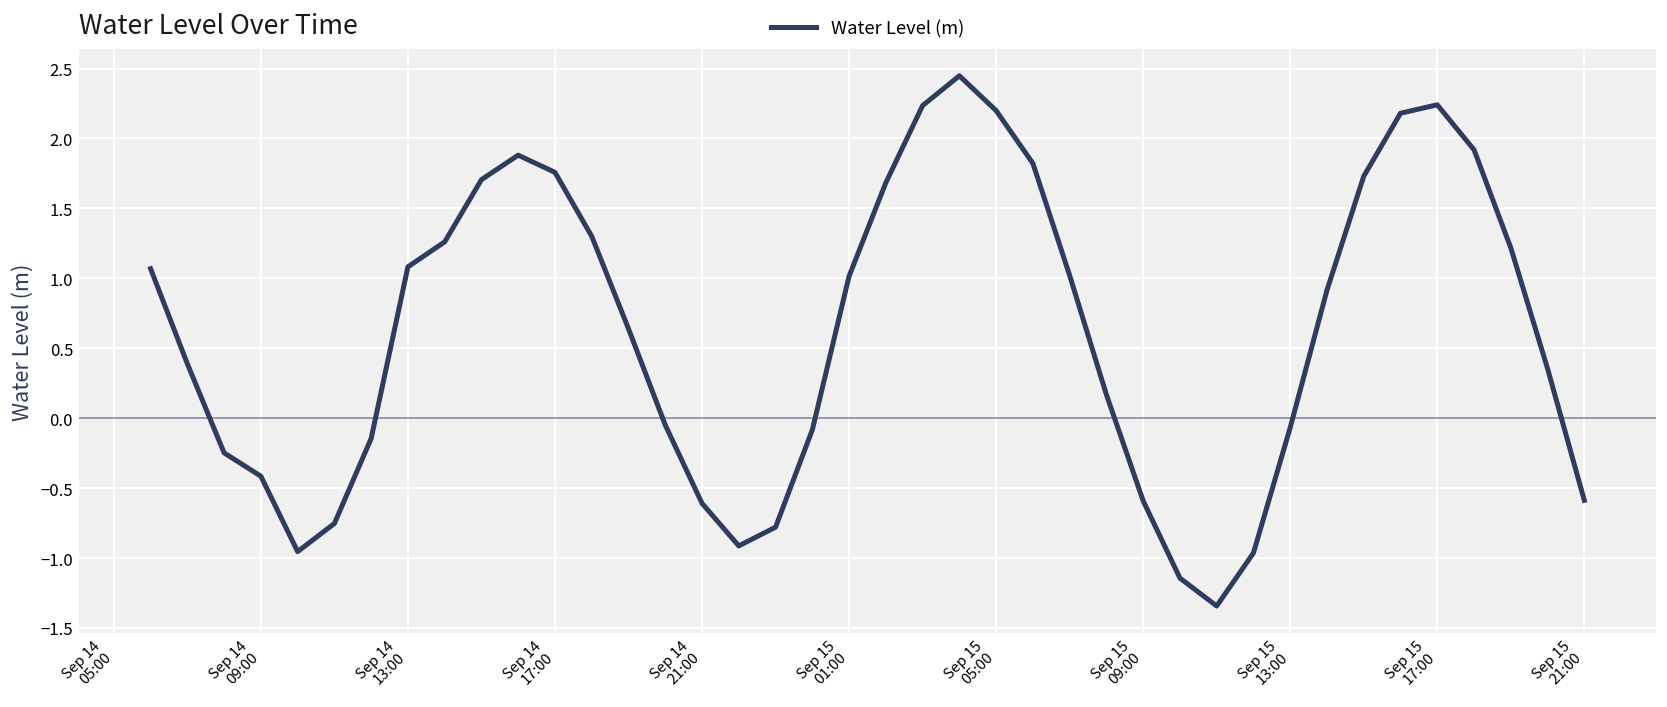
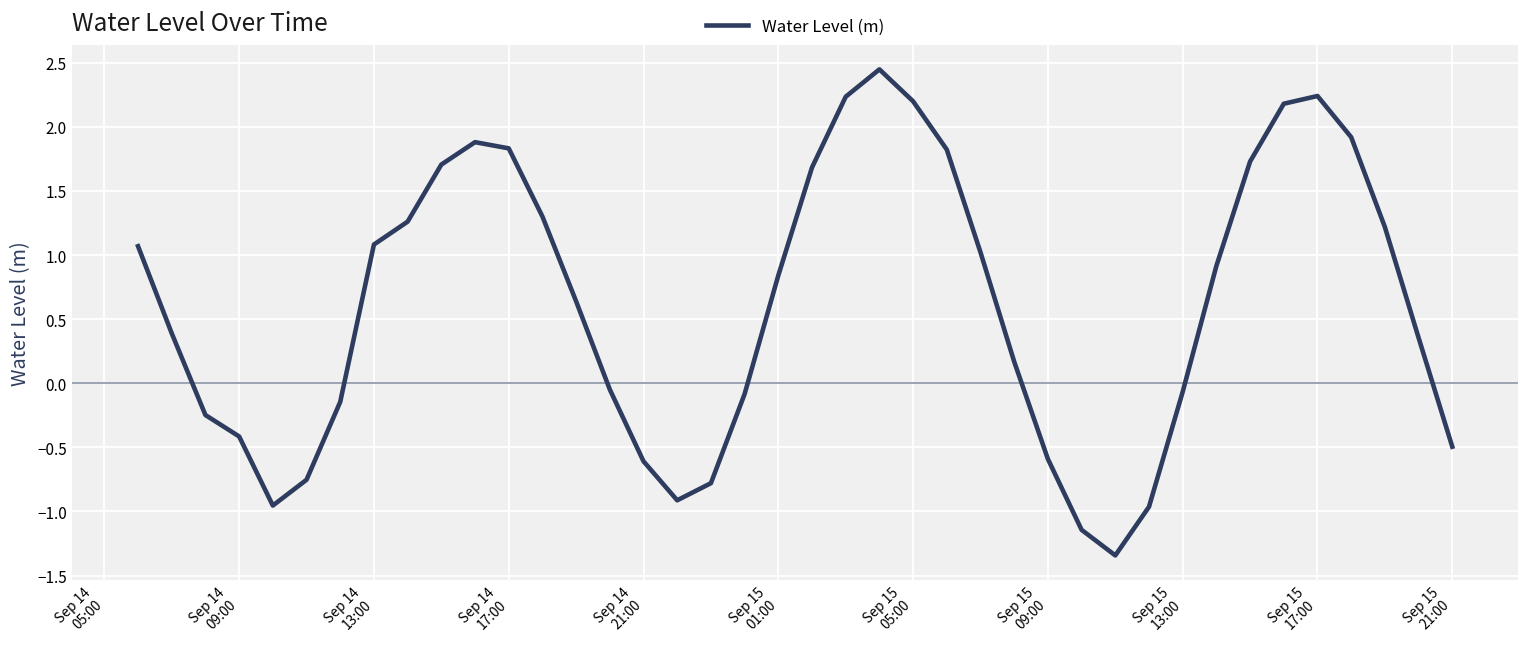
Sep 14 17:00: 1.76 -> 1.83
Sep 15 01:00: 1.01 -> 0.84
Sep 15 21:00: -0.59 -> -0.50
